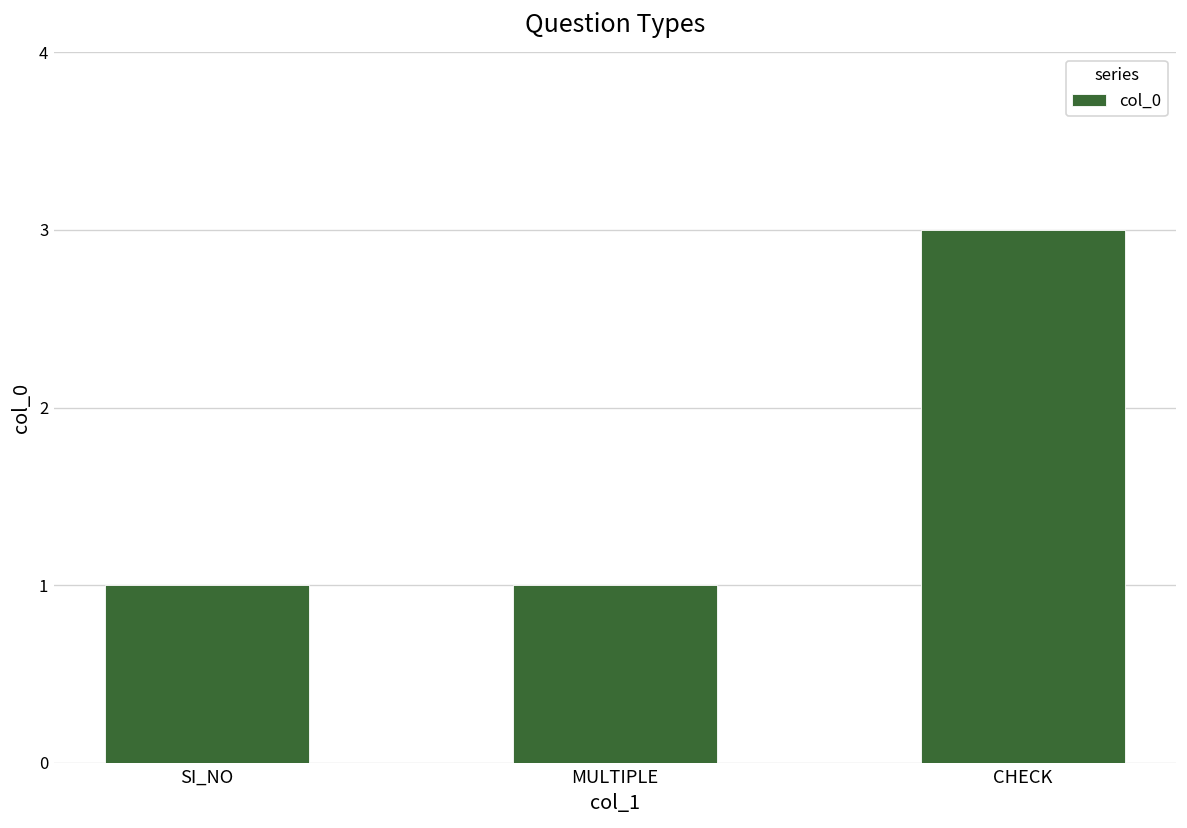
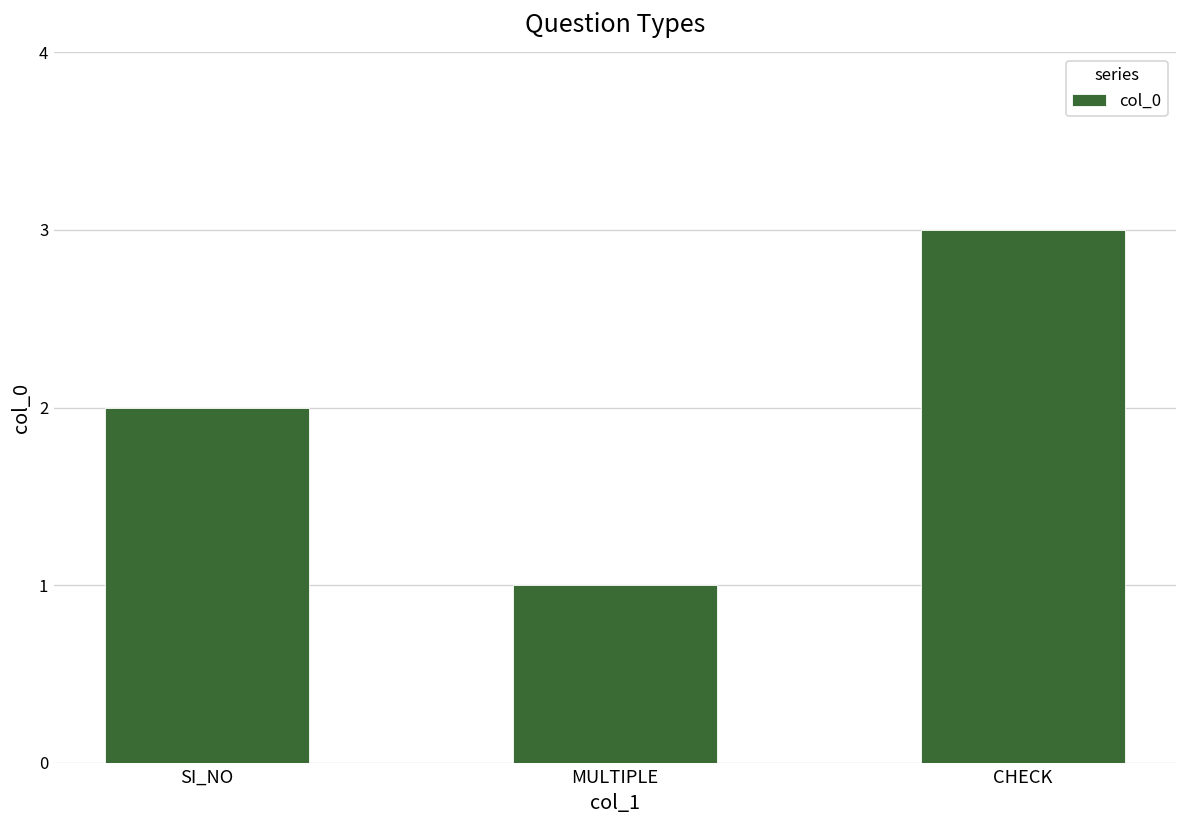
SI_NO: 1 -> 2
